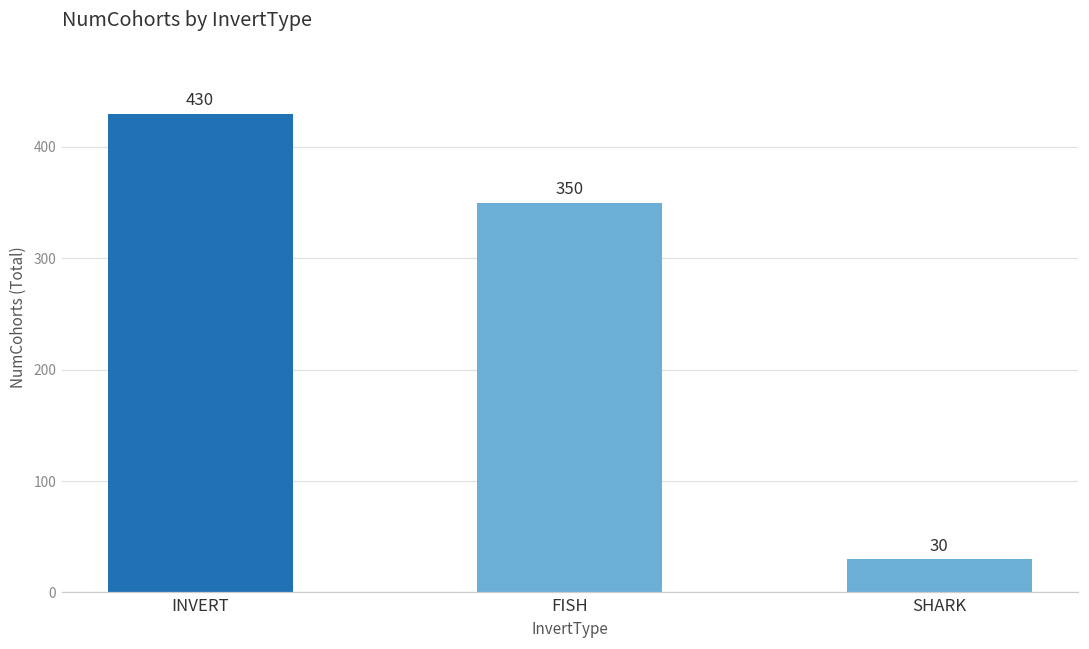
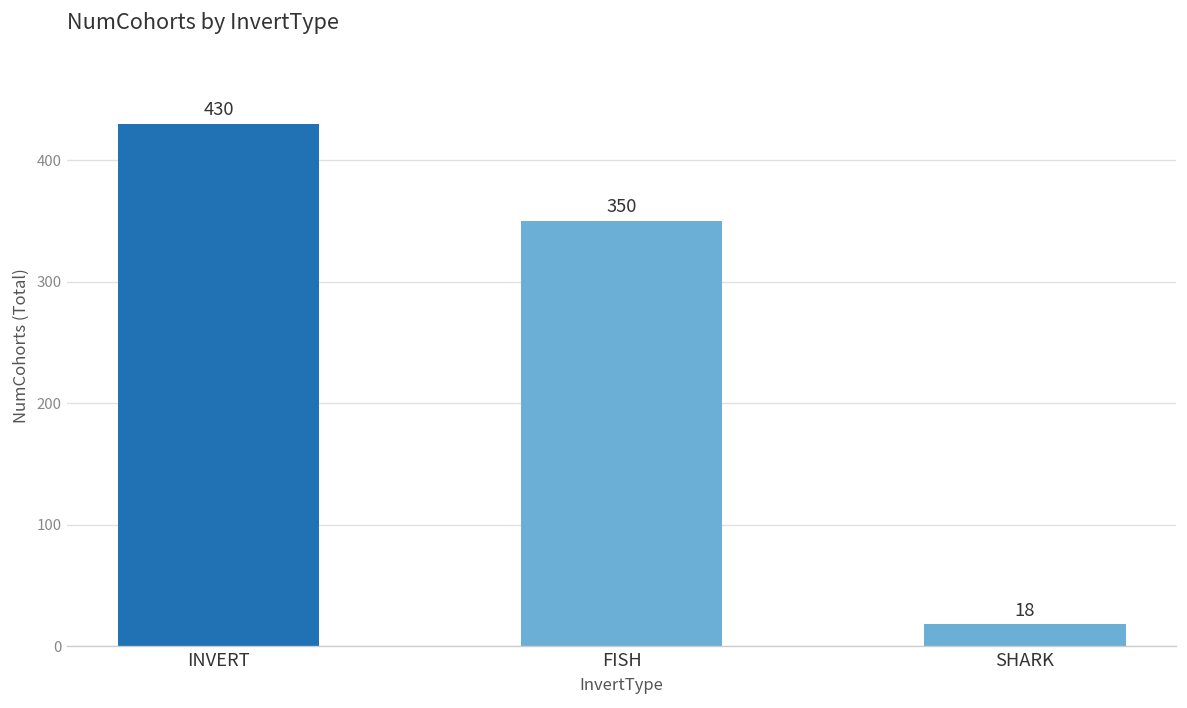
SHARK: 30 -> 18
